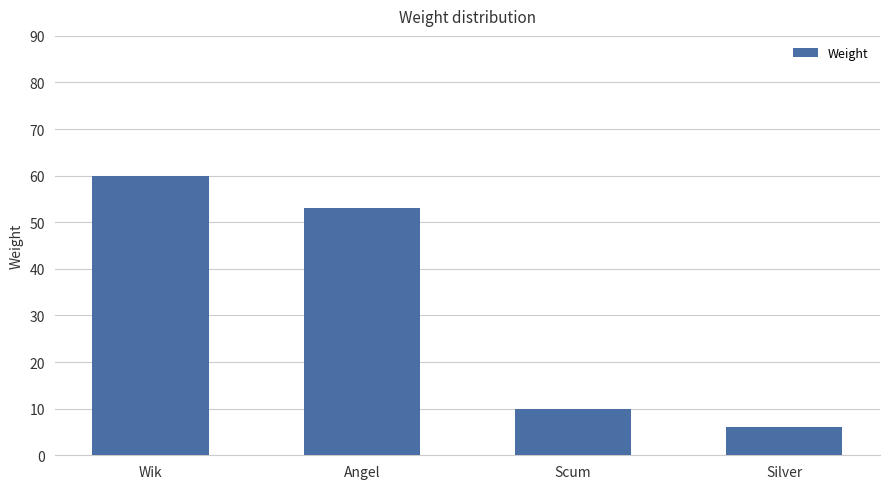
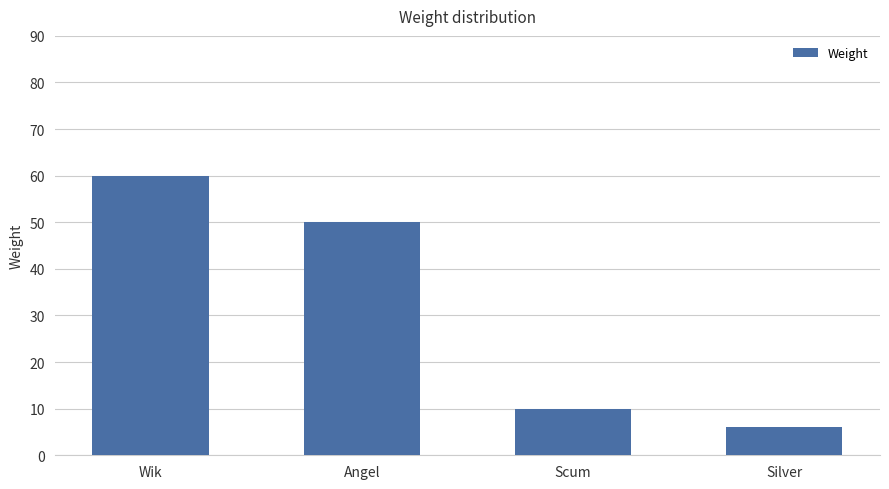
Angel: 53 -> 50
